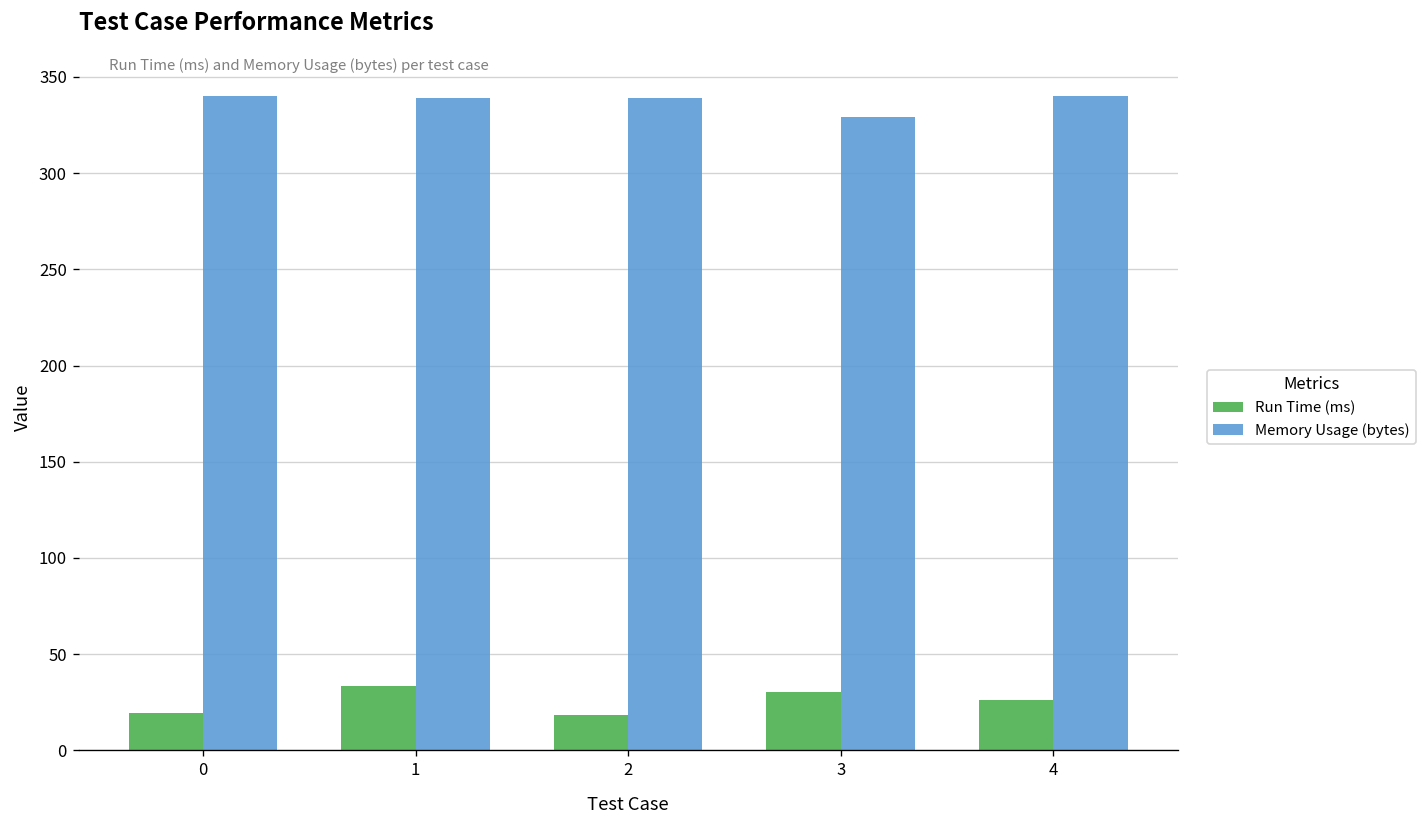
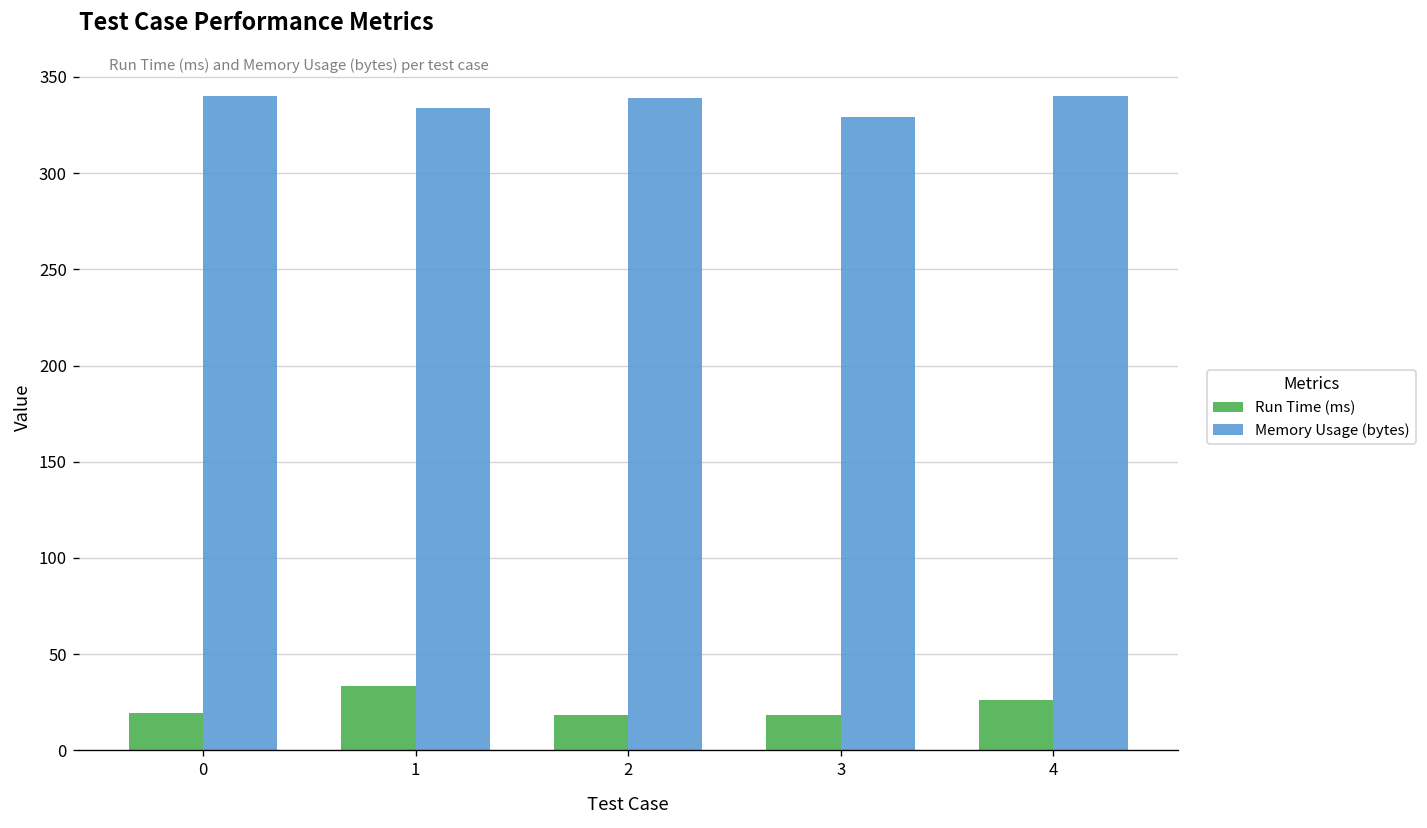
Memory Usage (bytes), 1: 339 -> 334
Run Time (ms), 3: 30 -> 18
